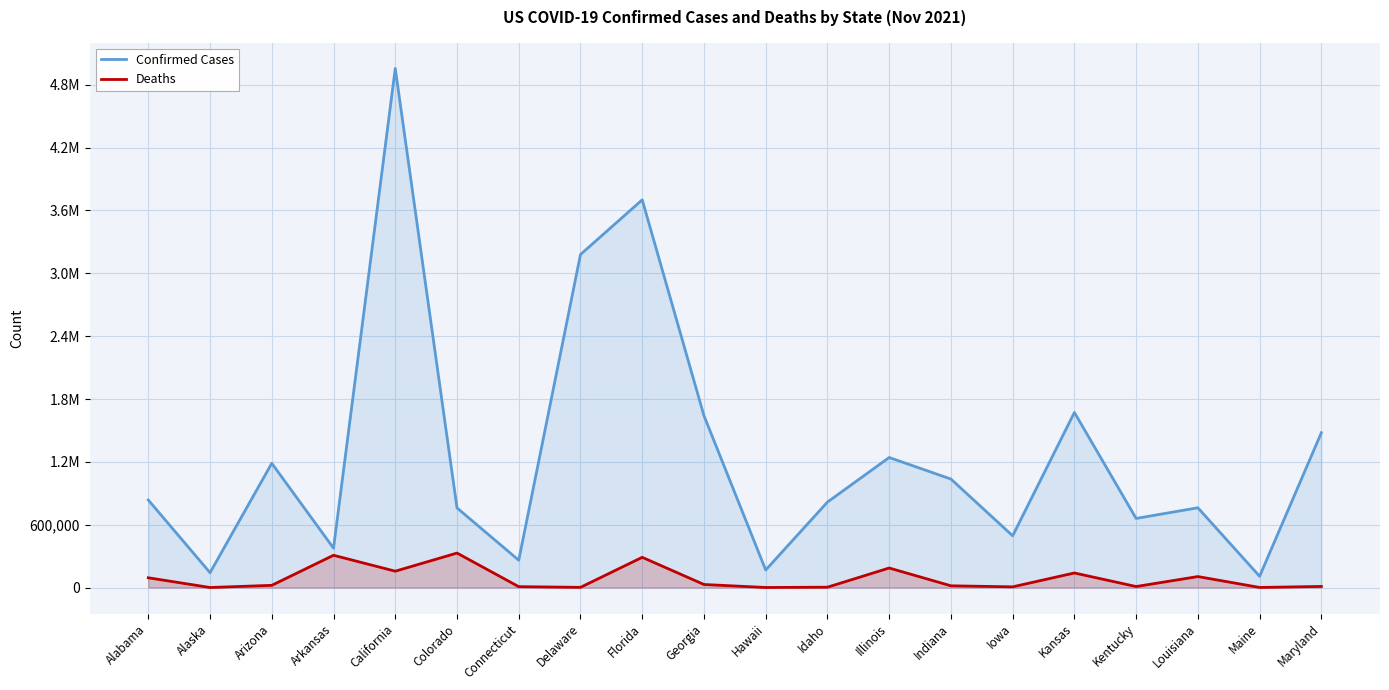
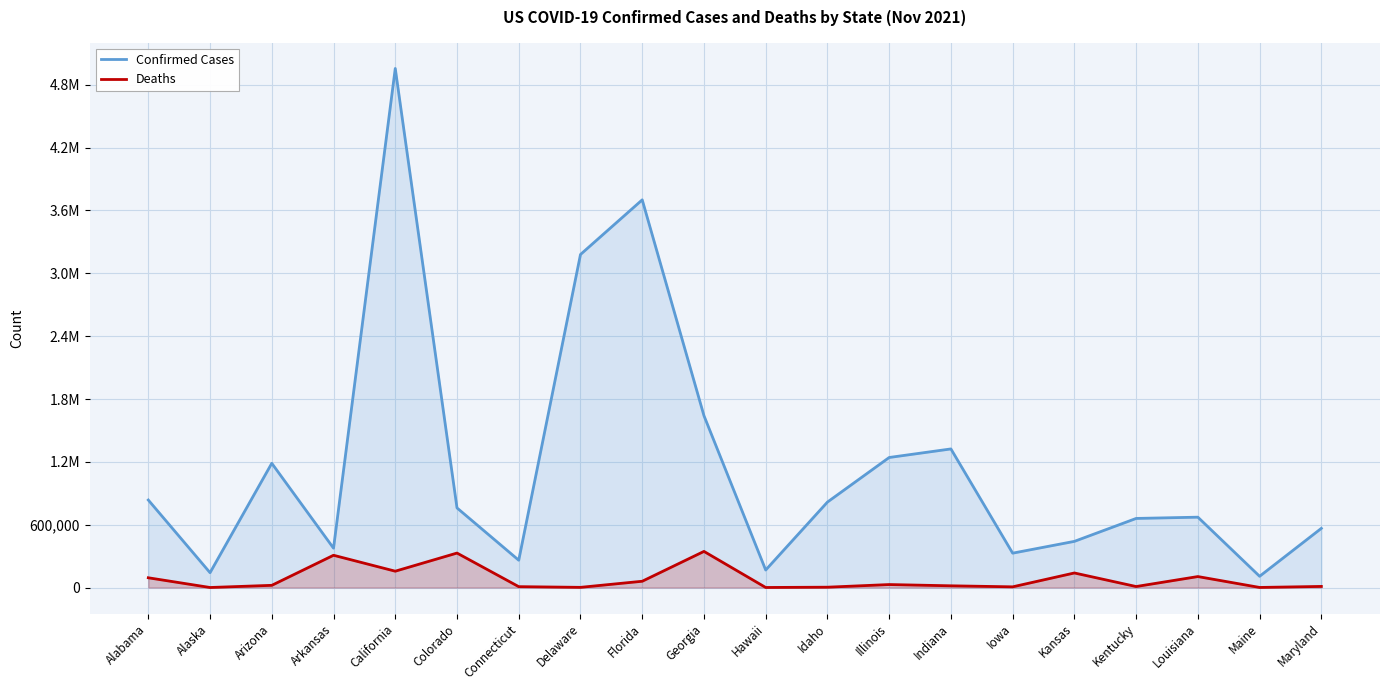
Deaths, Florida: 290,000 -> 60,000
Deaths, Georgia: 30,000 -> 350,000
Deaths, Illinois: 190,000 -> 30,000
Confirmed Cases, Indiana: 1,040,000 -> 1,320,000
Confirmed Cases, Iowa: 490,000 -> 330,000
Confirmed Cases, Kansas: 1,670,000 -> 440,000
Confirmed Cases, Louisiana: 760,000 -> 670,000
Confirmed Cases, Maryland: 1,480,000 -> 570,000
